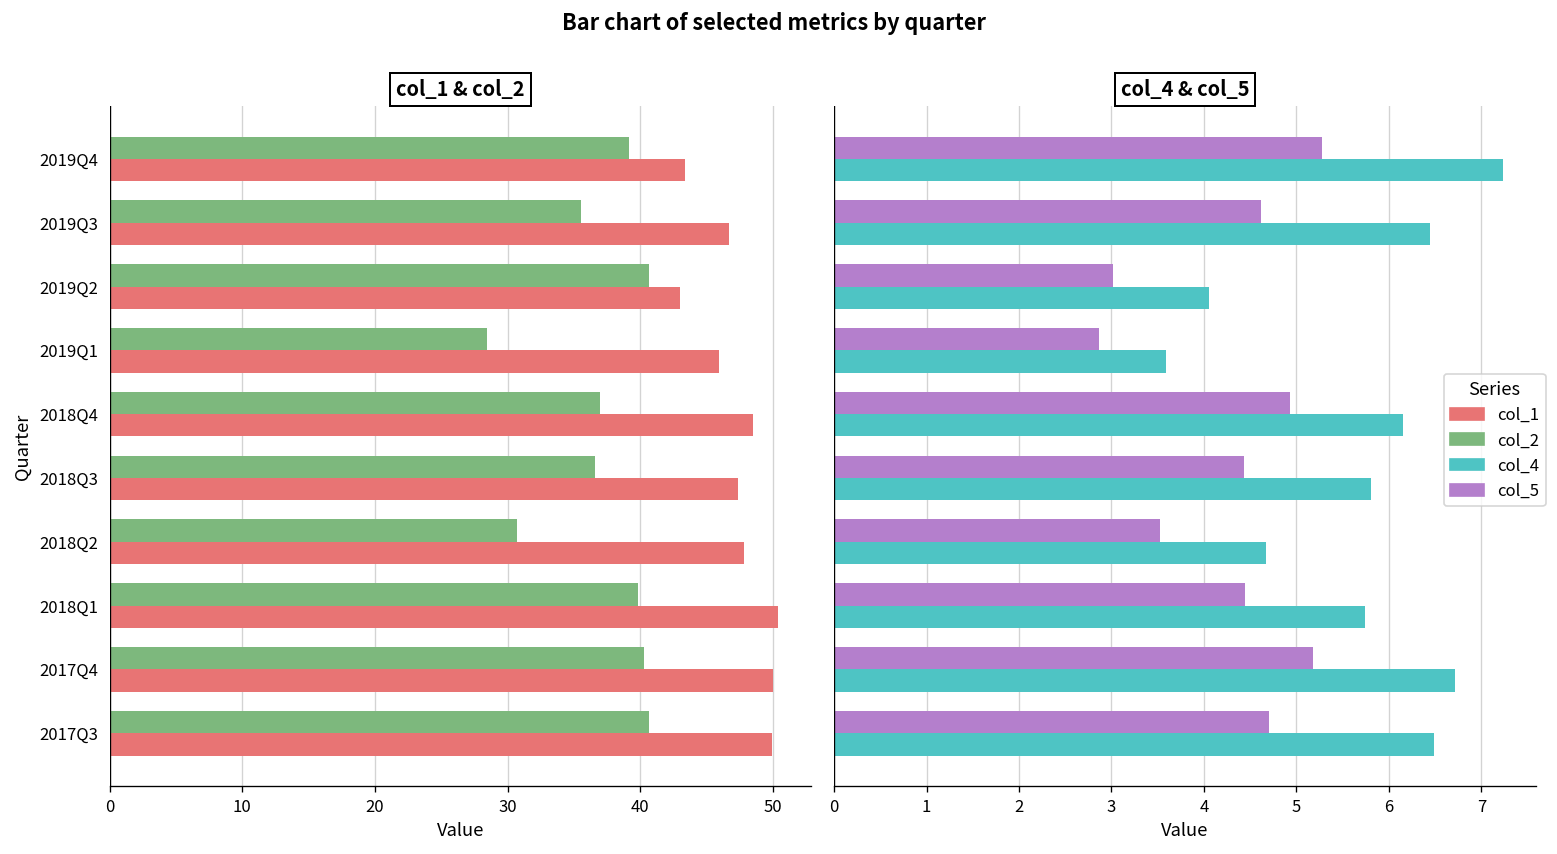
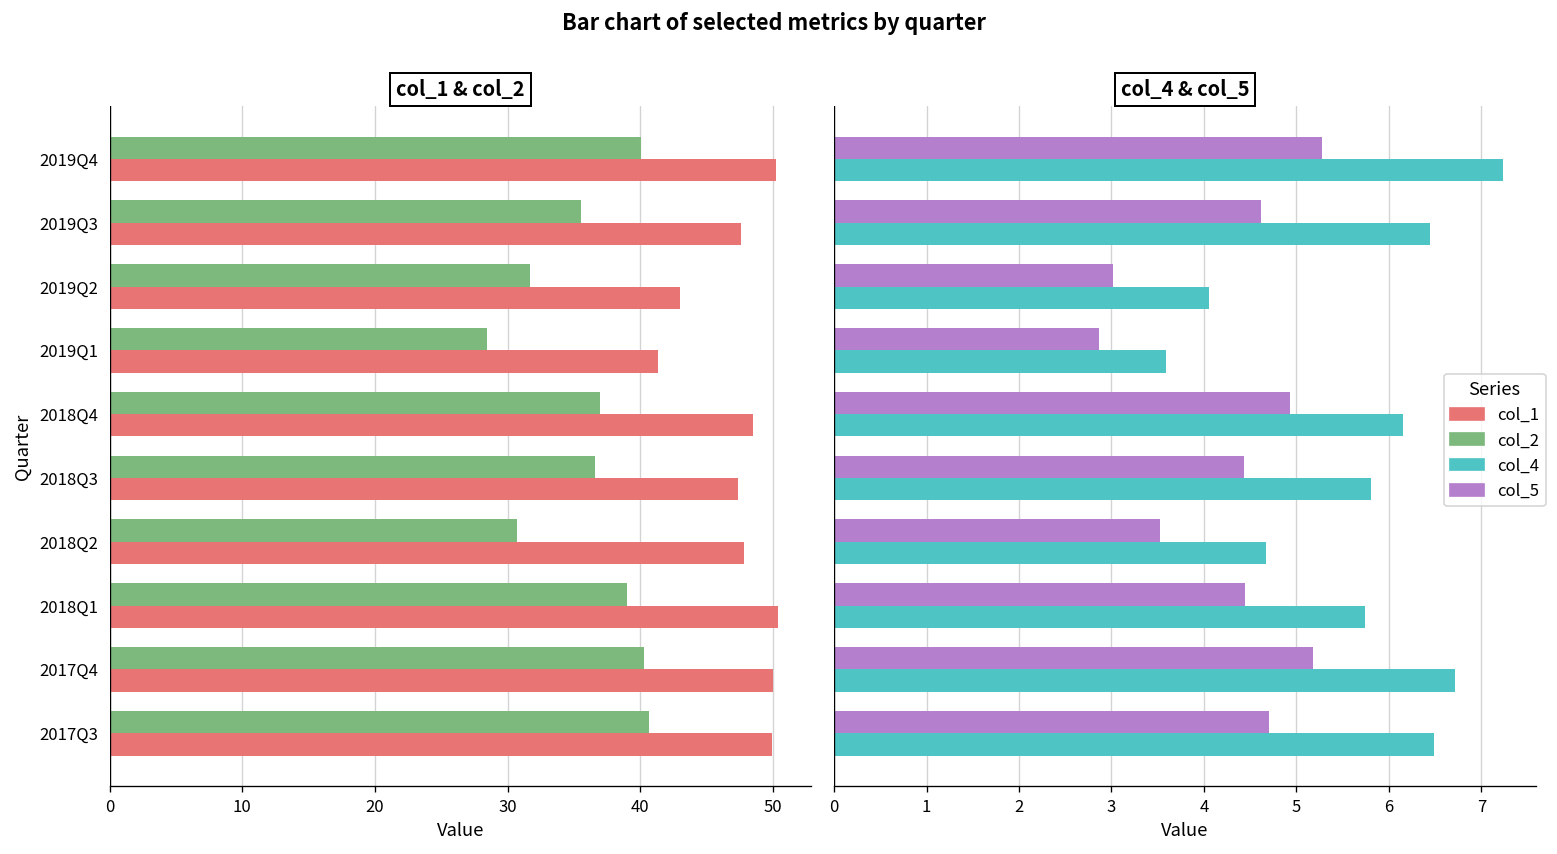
col_1 & col_2, col_2, 2019Q4: 39.2 -> 40.1
col_1 & col_2, col_1, 2019Q4: 43.4 -> 50.2
col_1 & col_2, col_1, 2019Q3: 46.7 -> 47.6
col_1 & col_2, col_2, 2019Q2: 40.7 -> 31.7
col_1 & col_2, col_1, 2019Q1: 45.9 -> 41.3
col_1 & col_2, col_2, 2018Q1: 39.8 -> 39.0
